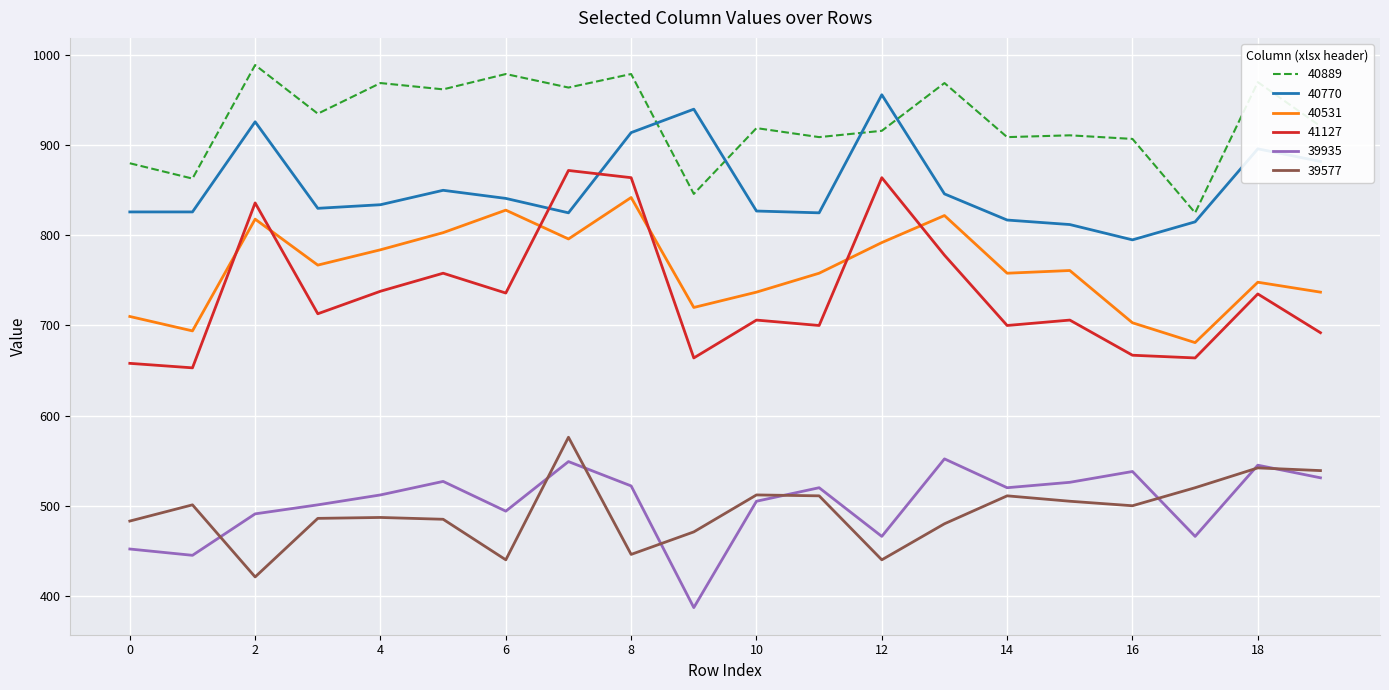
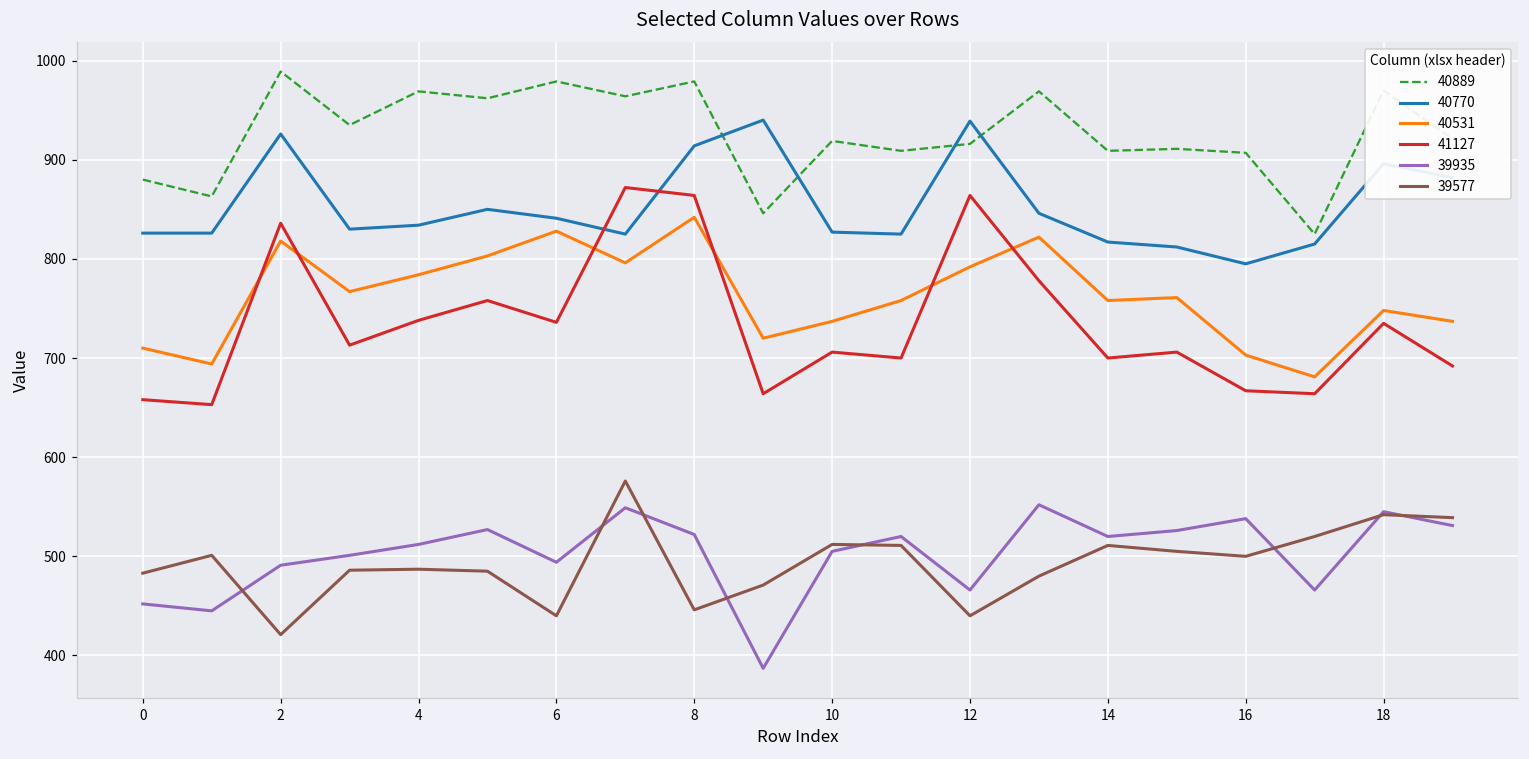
40770, 12: 960 -> 940
